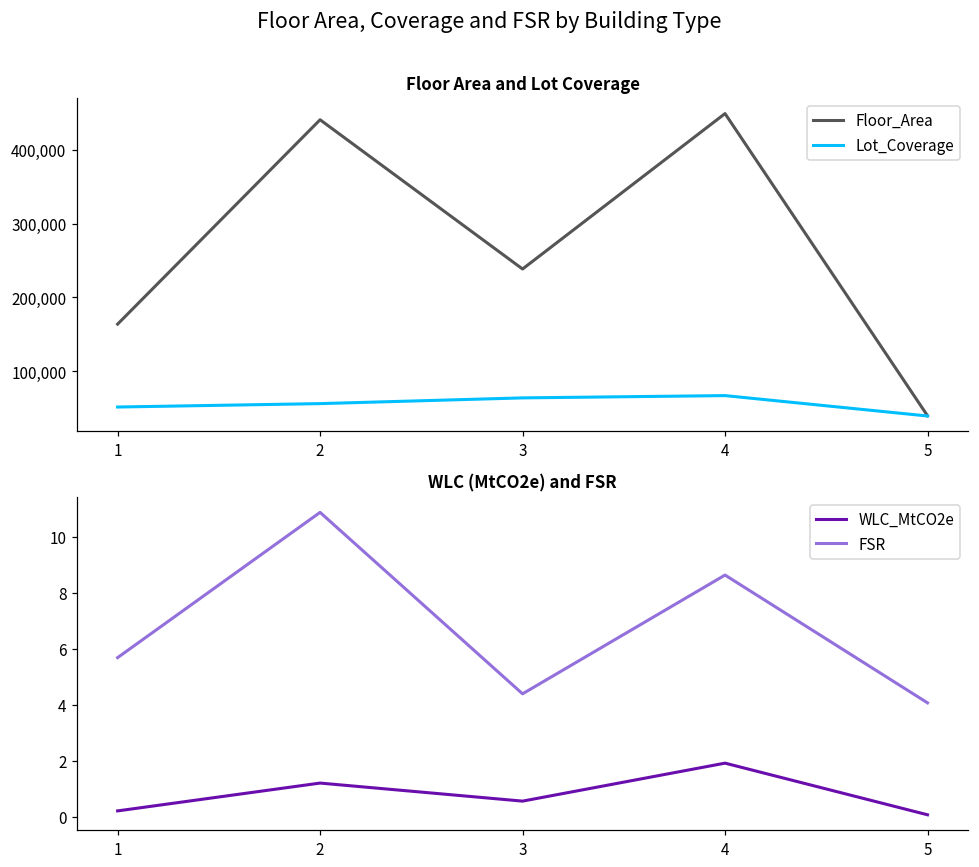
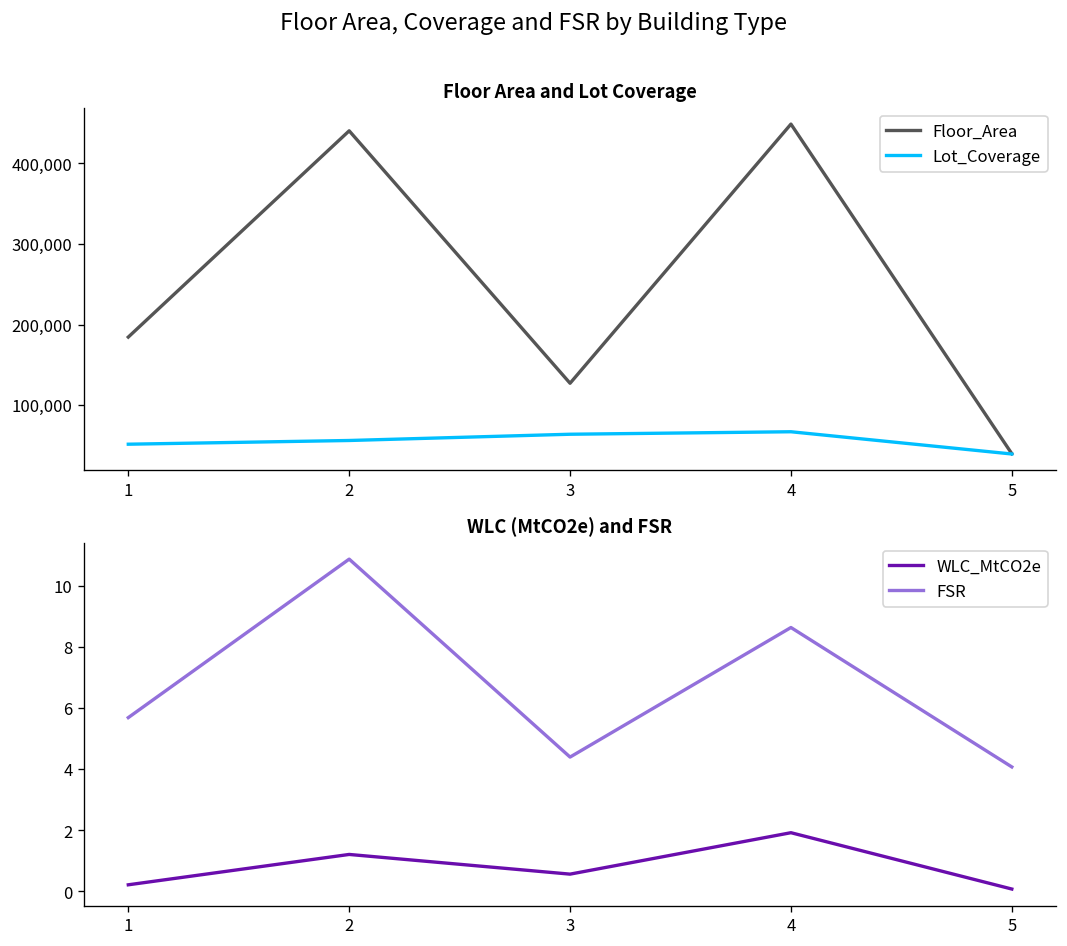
Floor Area and Lot Coverage, Floor_Area, 1: 160,000 -> 180,000
Floor Area and Lot Coverage, Floor_Area, 3: 240,000 -> 130,000
